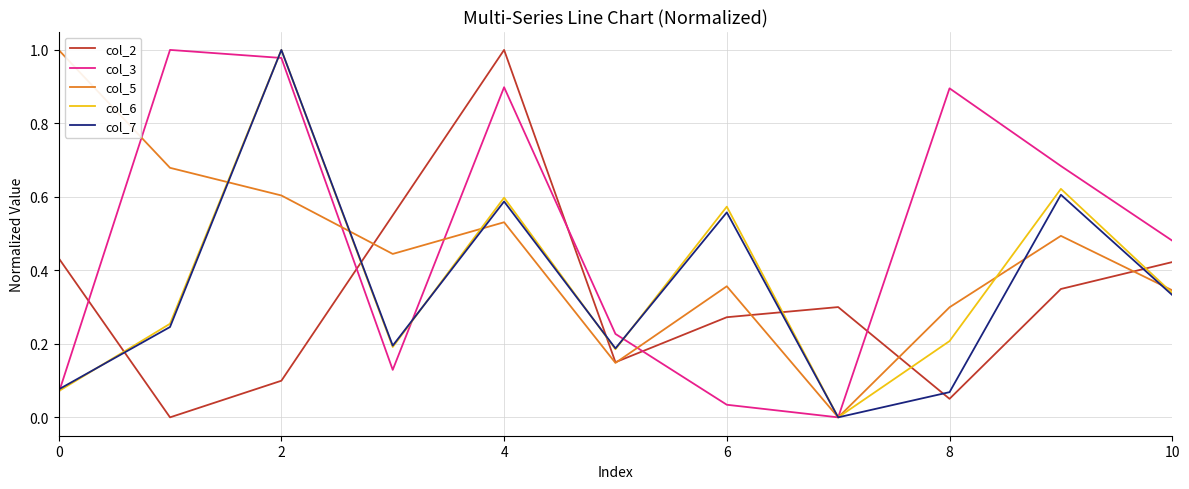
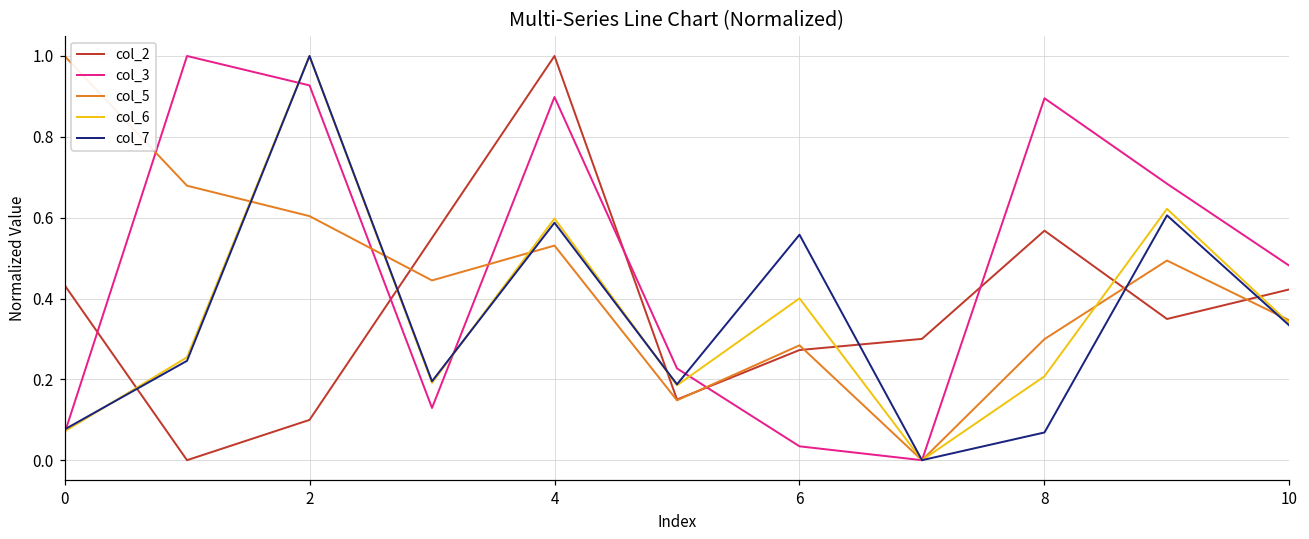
col_3, 2: 0.98 -> 0.93
col_5, 6: 0.36 -> 0.28
col_6, 6: 0.57 -> 0.40
col_2, 8: 0.05 -> 0.57
